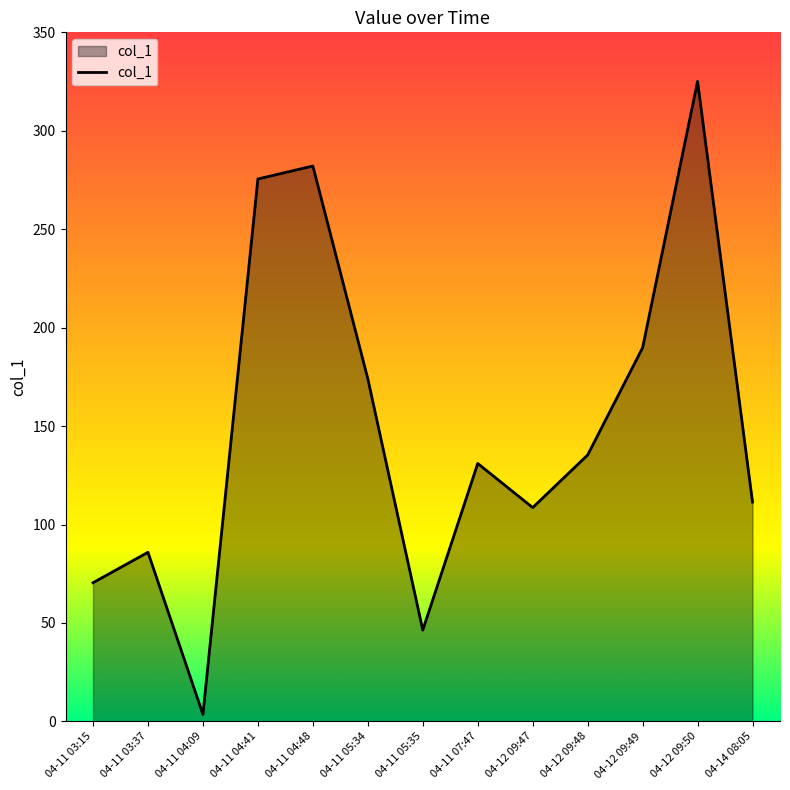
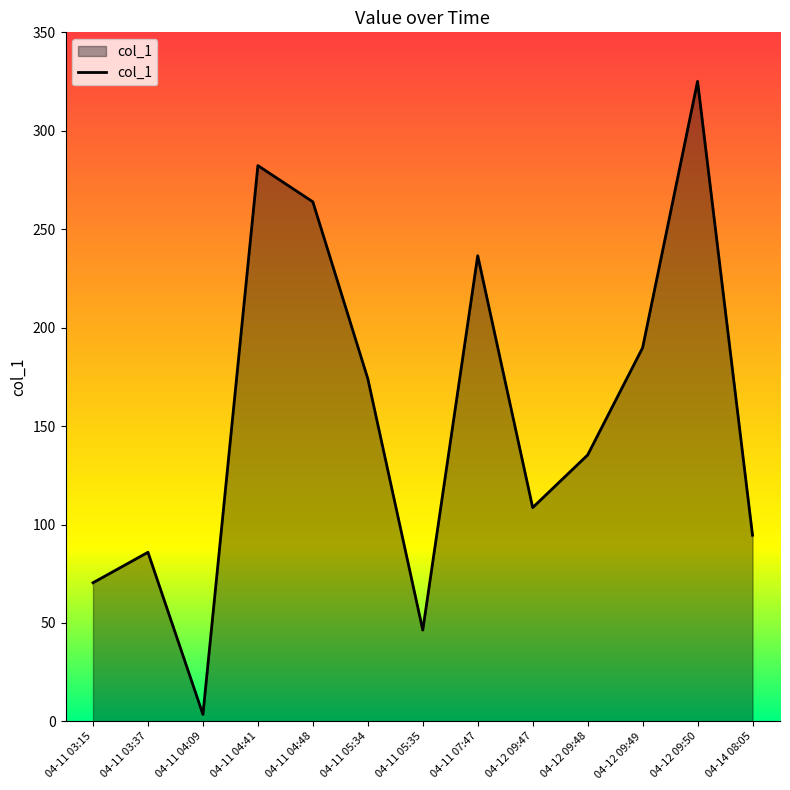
04-11 04:41: 276 -> 282
04-11 04:48: 282 -> 264
04-11 07:47: 131 -> 237
04-14 08:05: 111 -> 95
